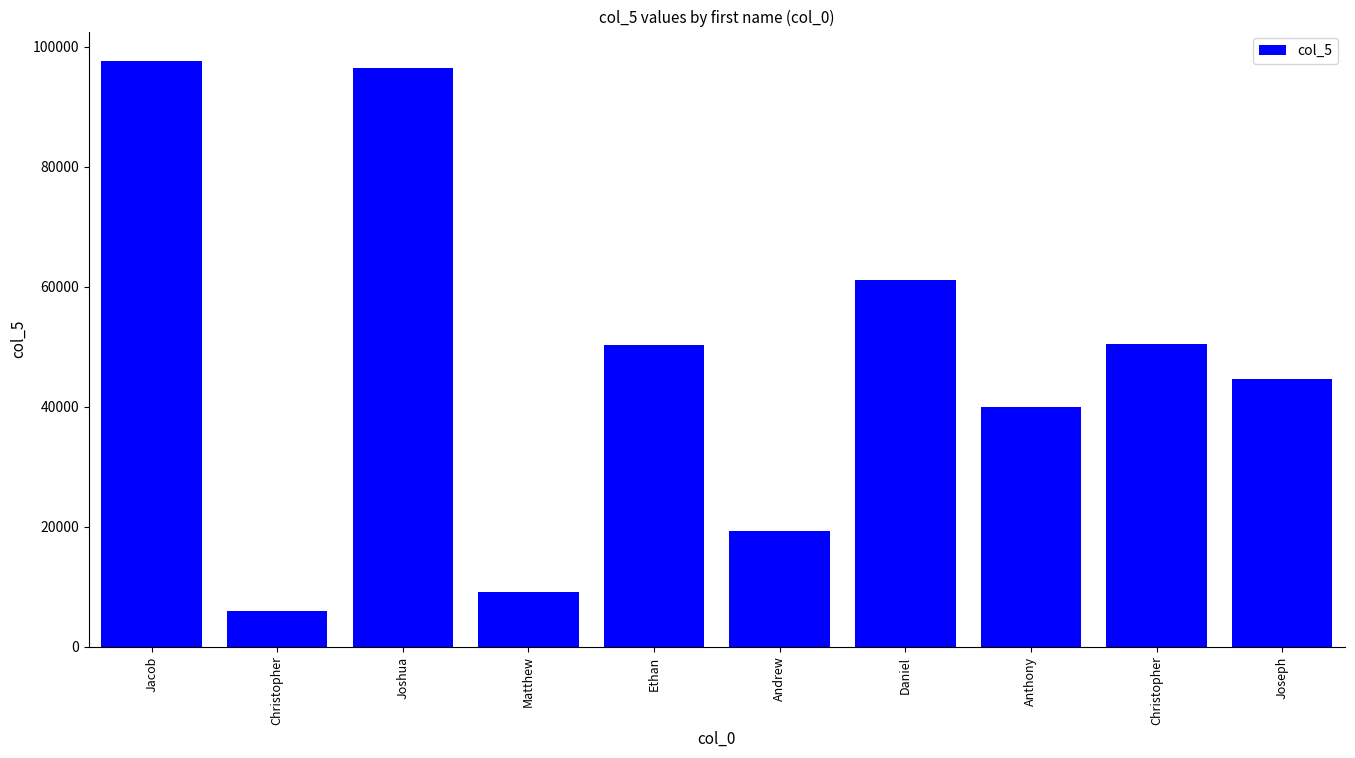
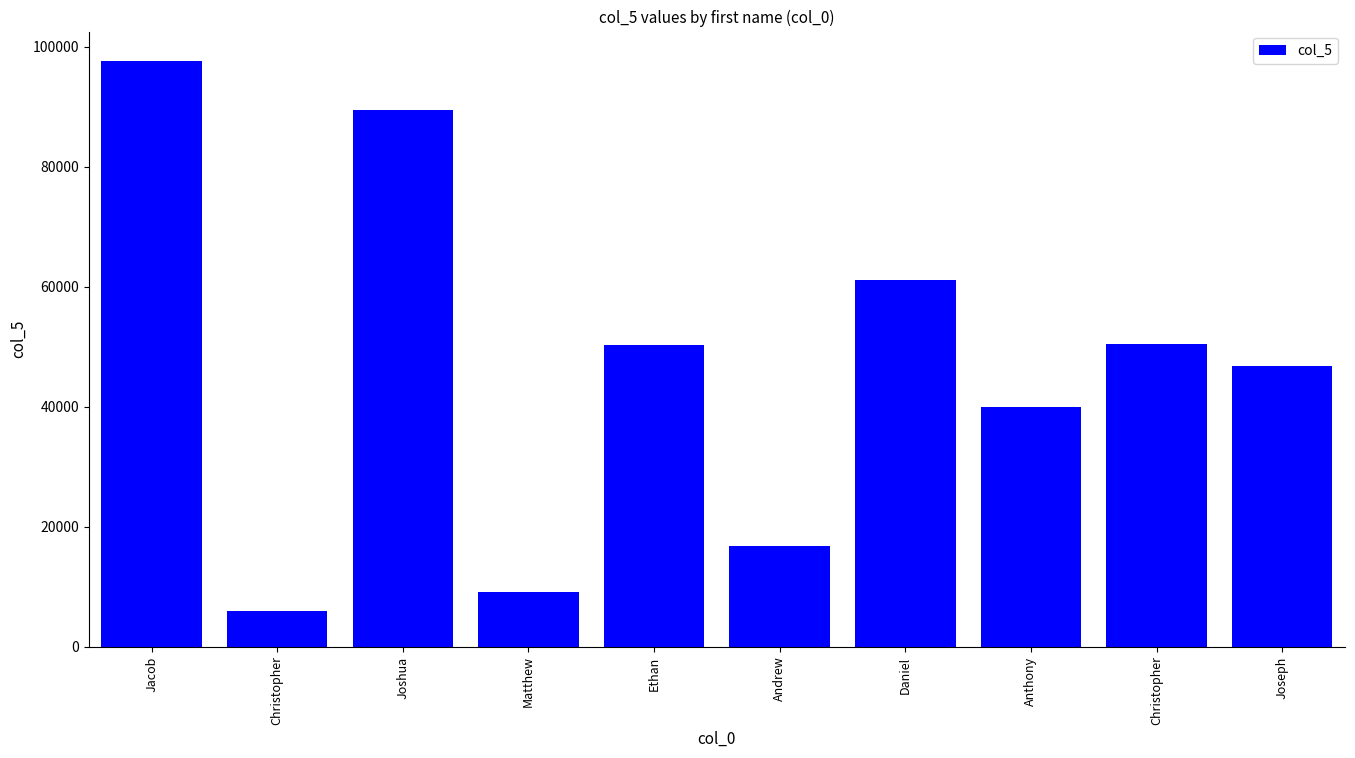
Joshua: 97000 -> 89000
Andrew: 19000 -> 17000
Joseph: 45000 -> 47000
